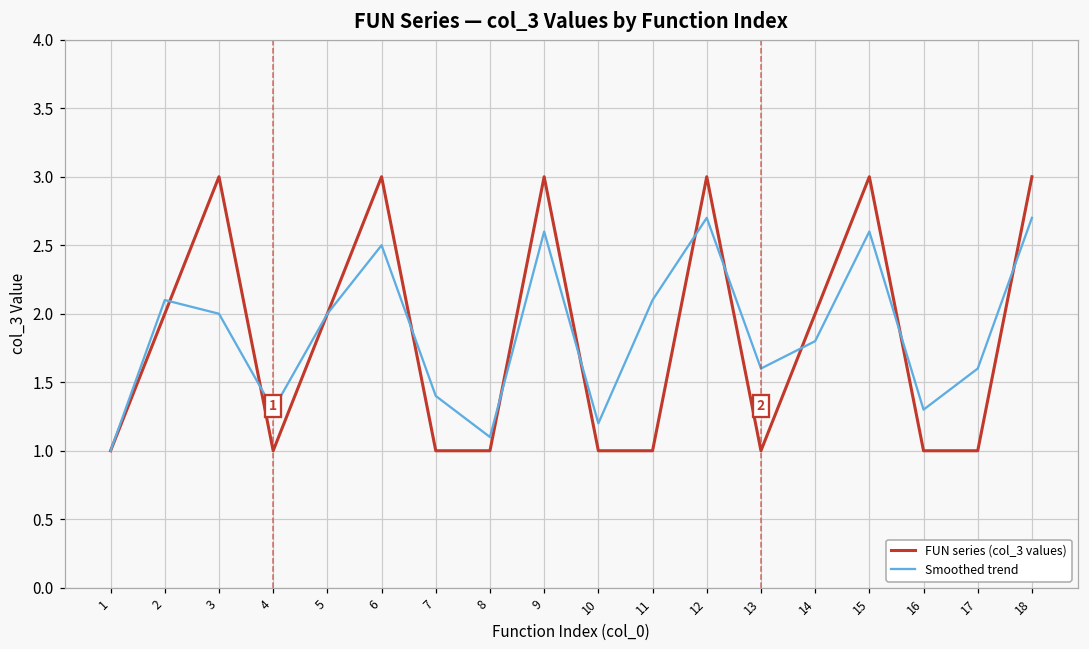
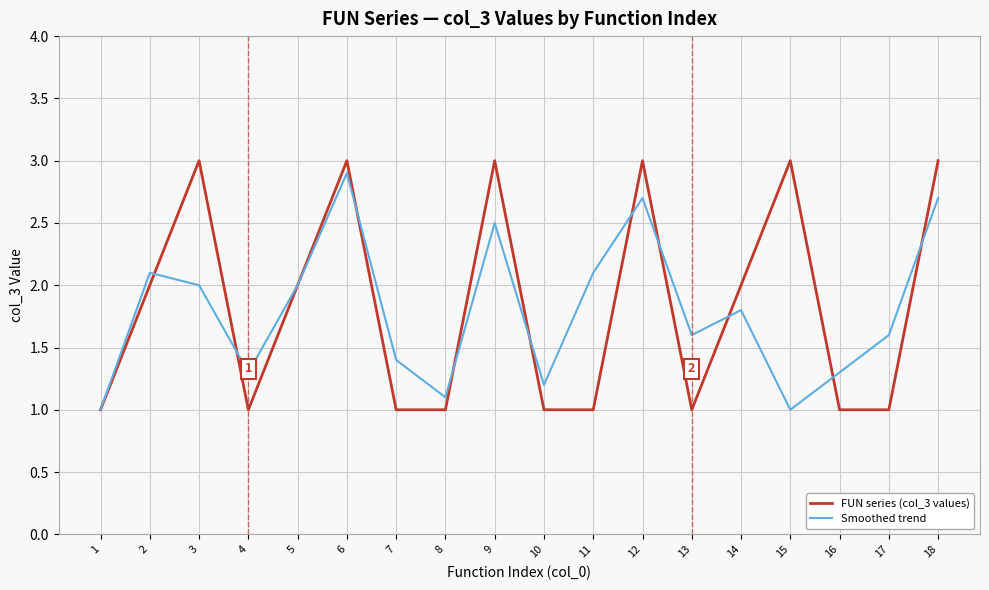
Smoothed trend, 6: 2.5 -> 2.9
Smoothed trend, 9: 2.6 -> 2.5
Smoothed trend, 15: 2.6 -> 1.0
